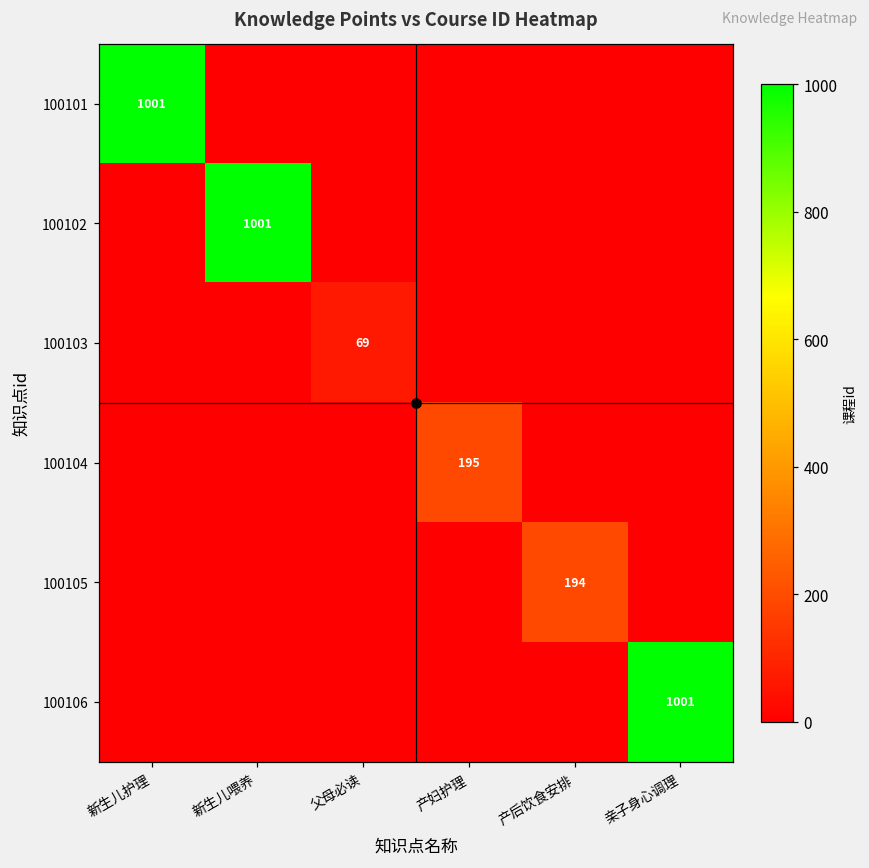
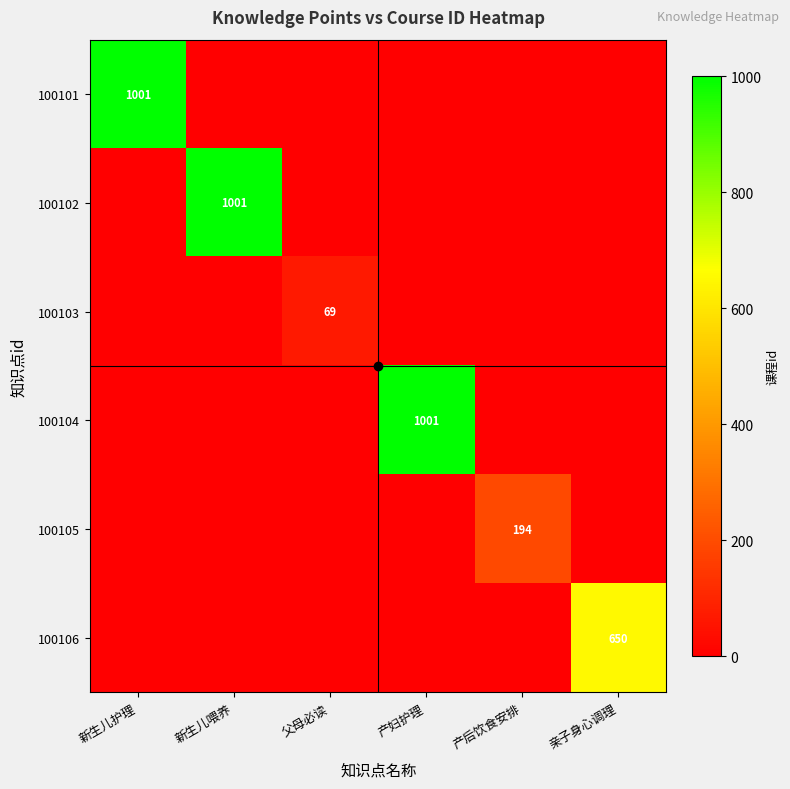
100104, 产妇护理: 195 -> 1001
100106, 亲子身心调理: 1001 -> 650
